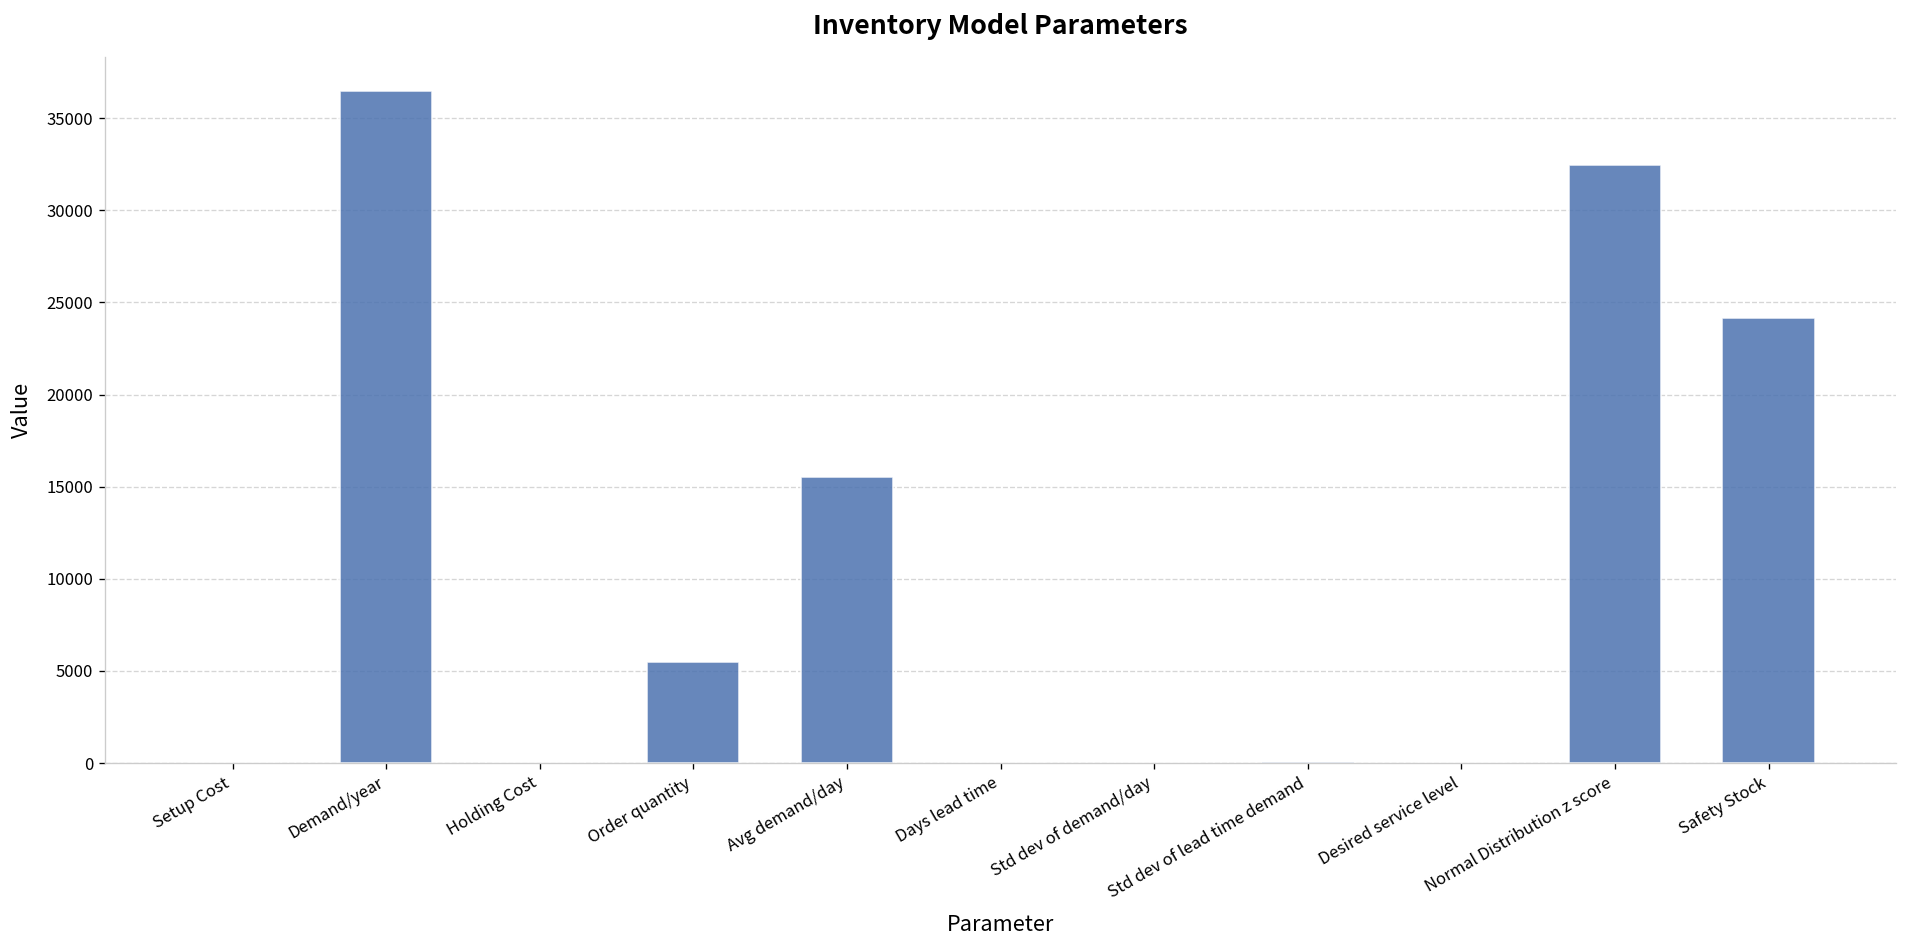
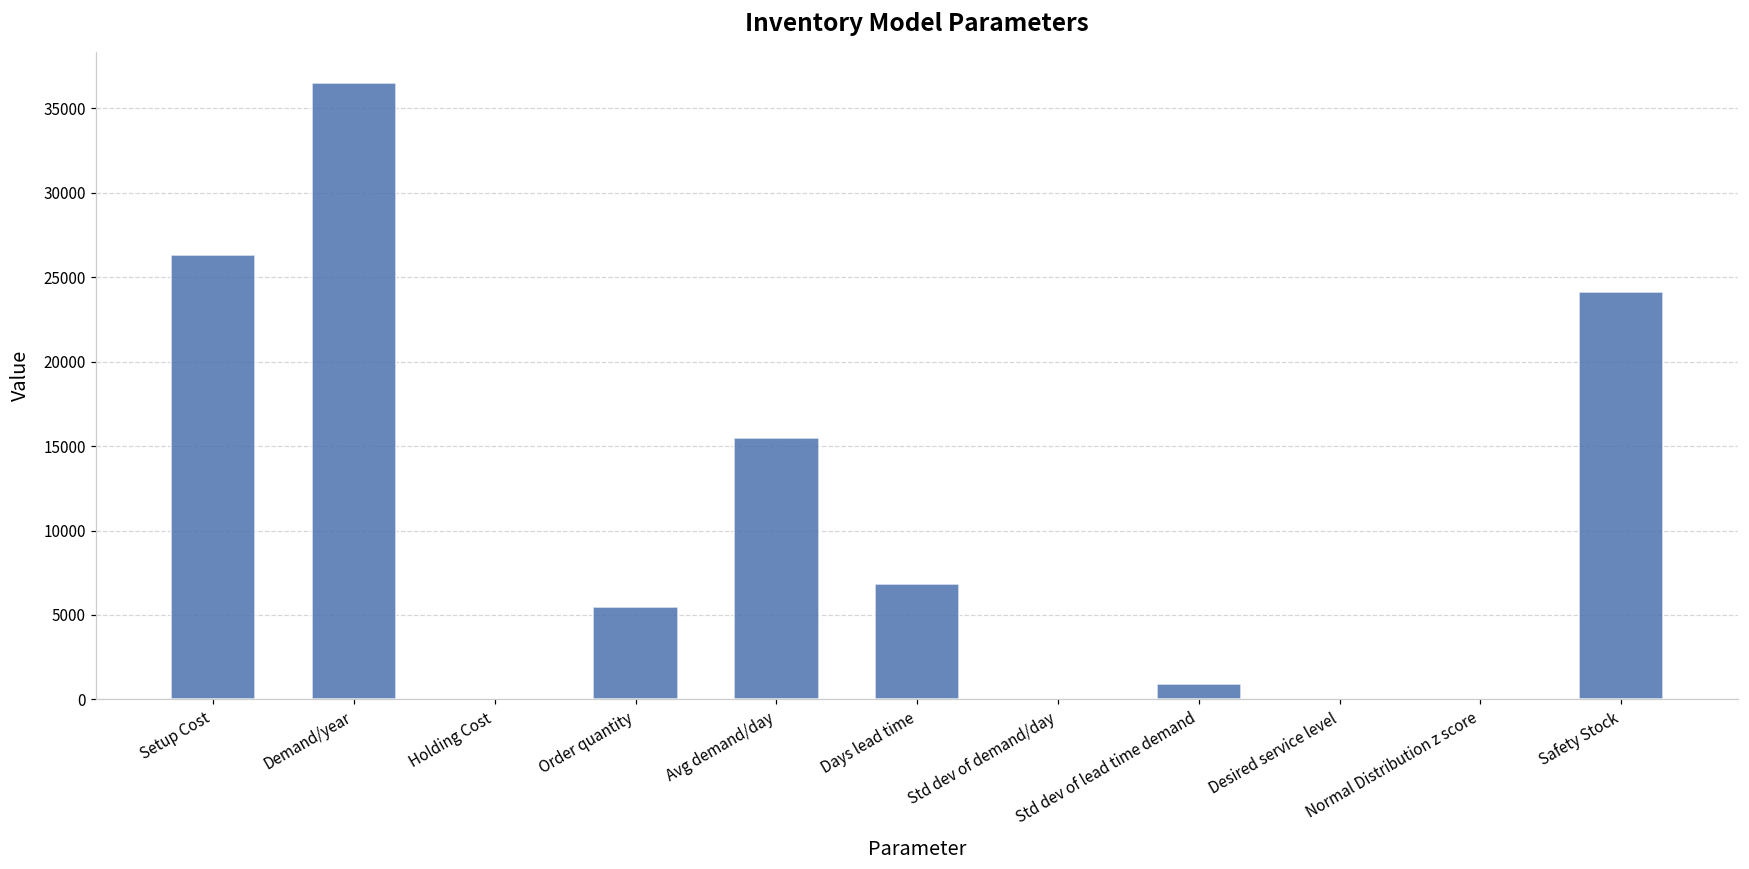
Setup Cost: 0 -> 26300
Days lead time: 0 -> 6800
Std dev of lead time demand: 0 -> 900
Normal Distribution z score: 32500 -> 0
